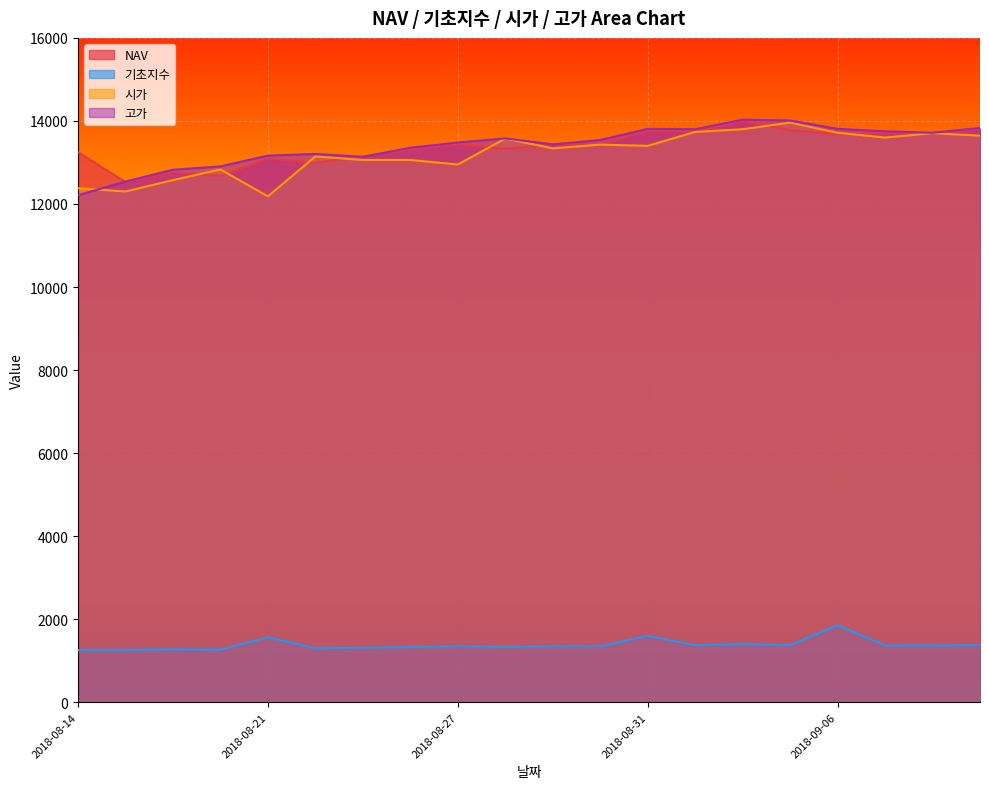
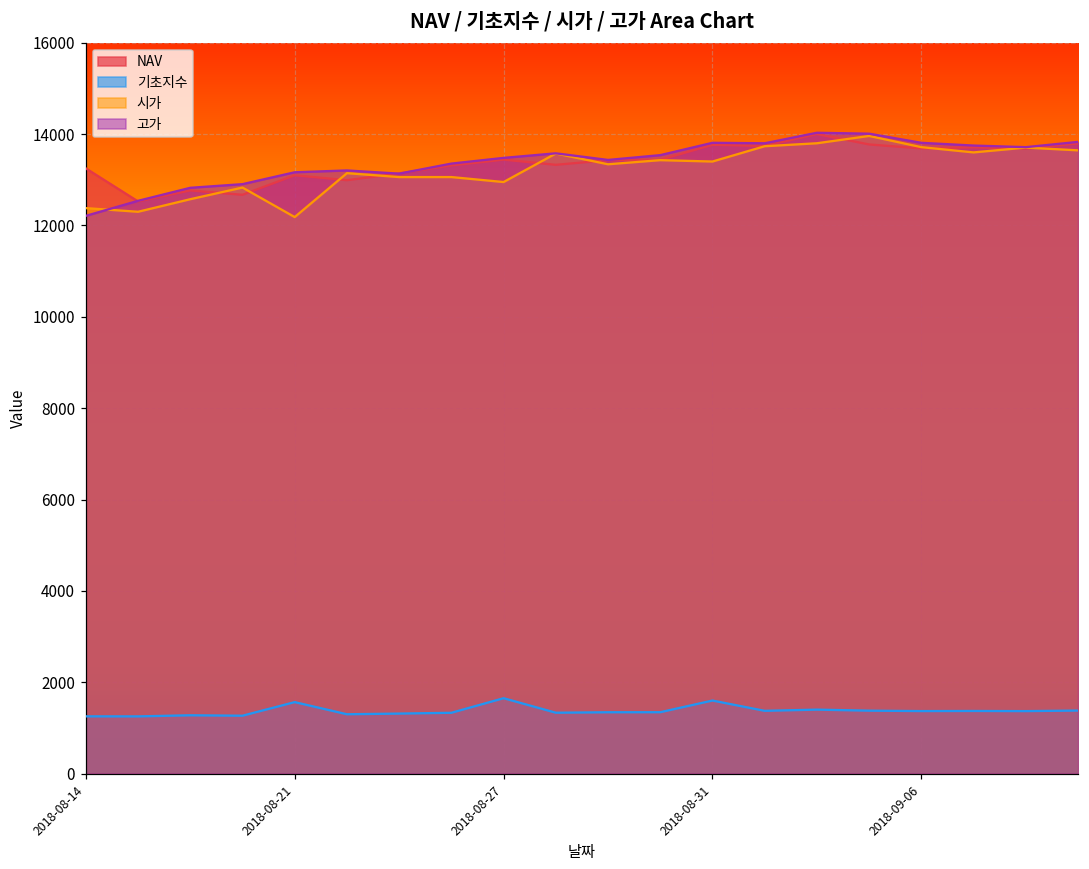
기초지수, 2018-08-27: 1300 -> 1700
기초지수, 2018-09-06: 1900 -> 1400
